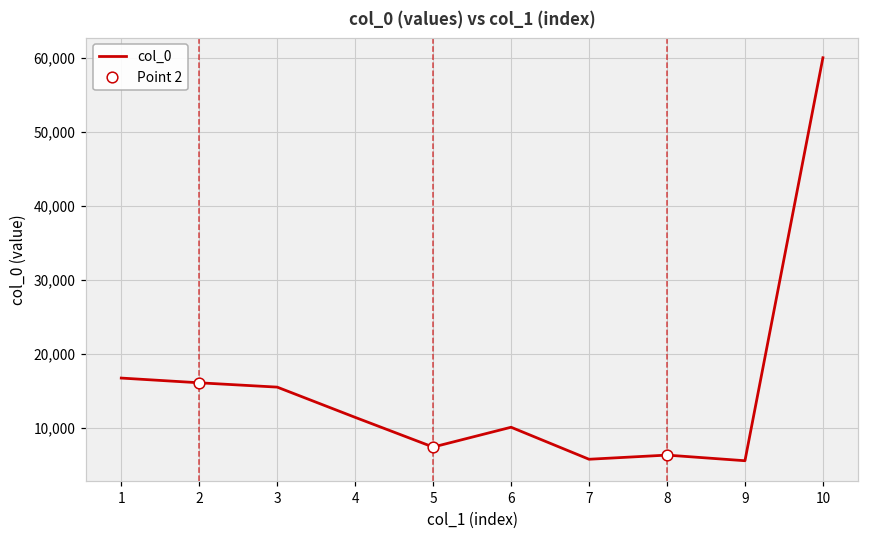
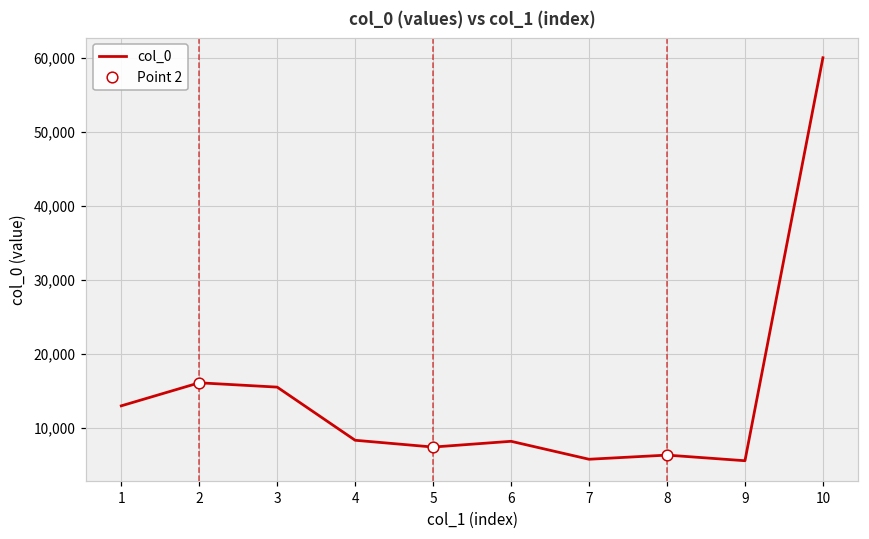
col_0, 1: 17,000 -> 13,000
col_0, 4: 11,000 -> 8,000
col_0, 6: 10,000 -> 8,000
